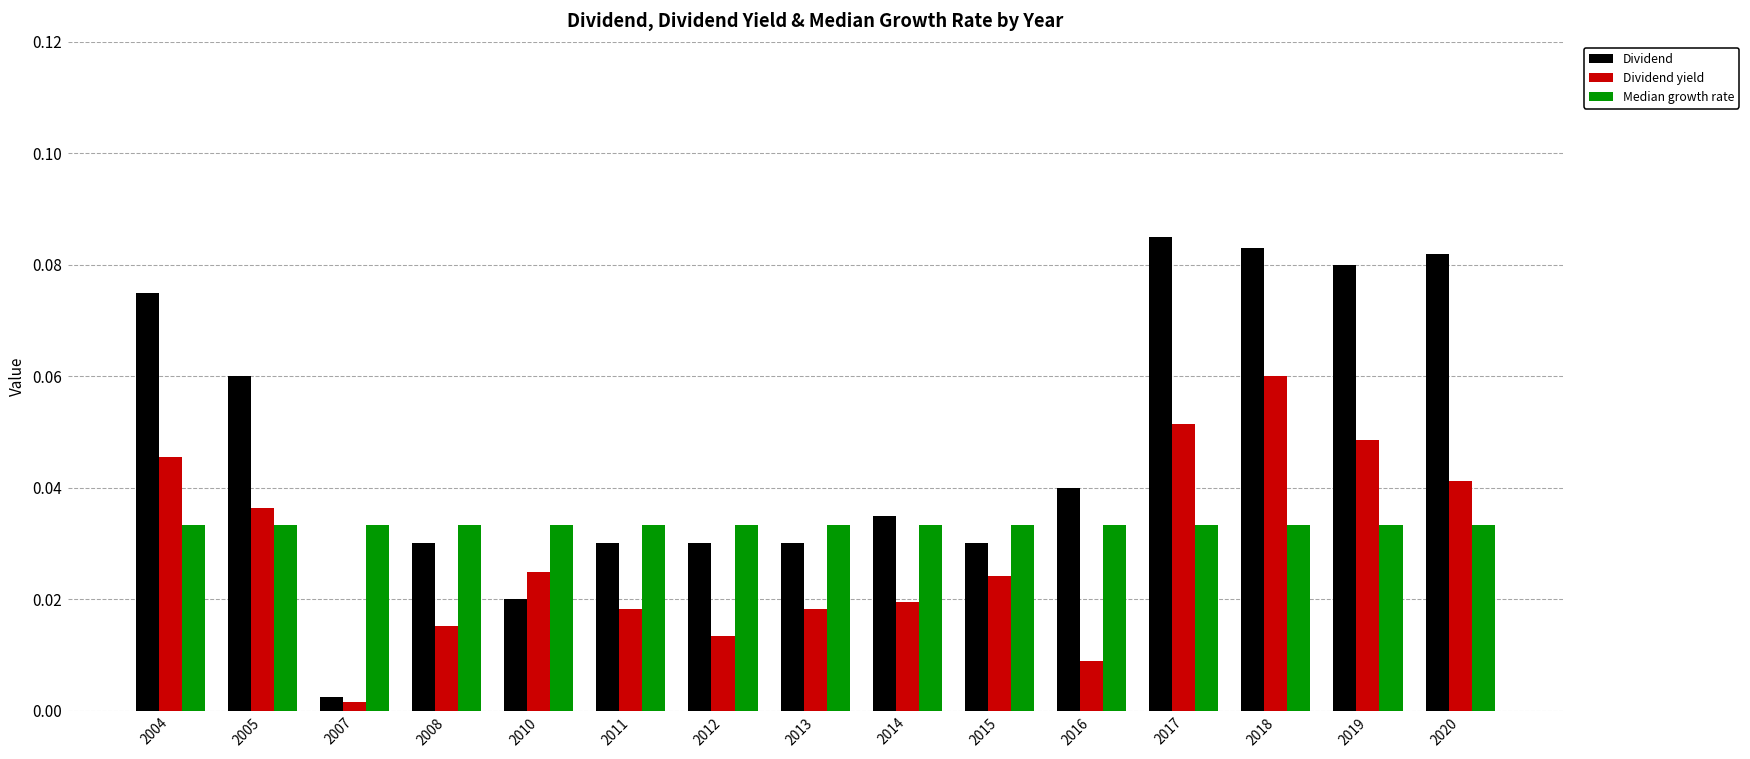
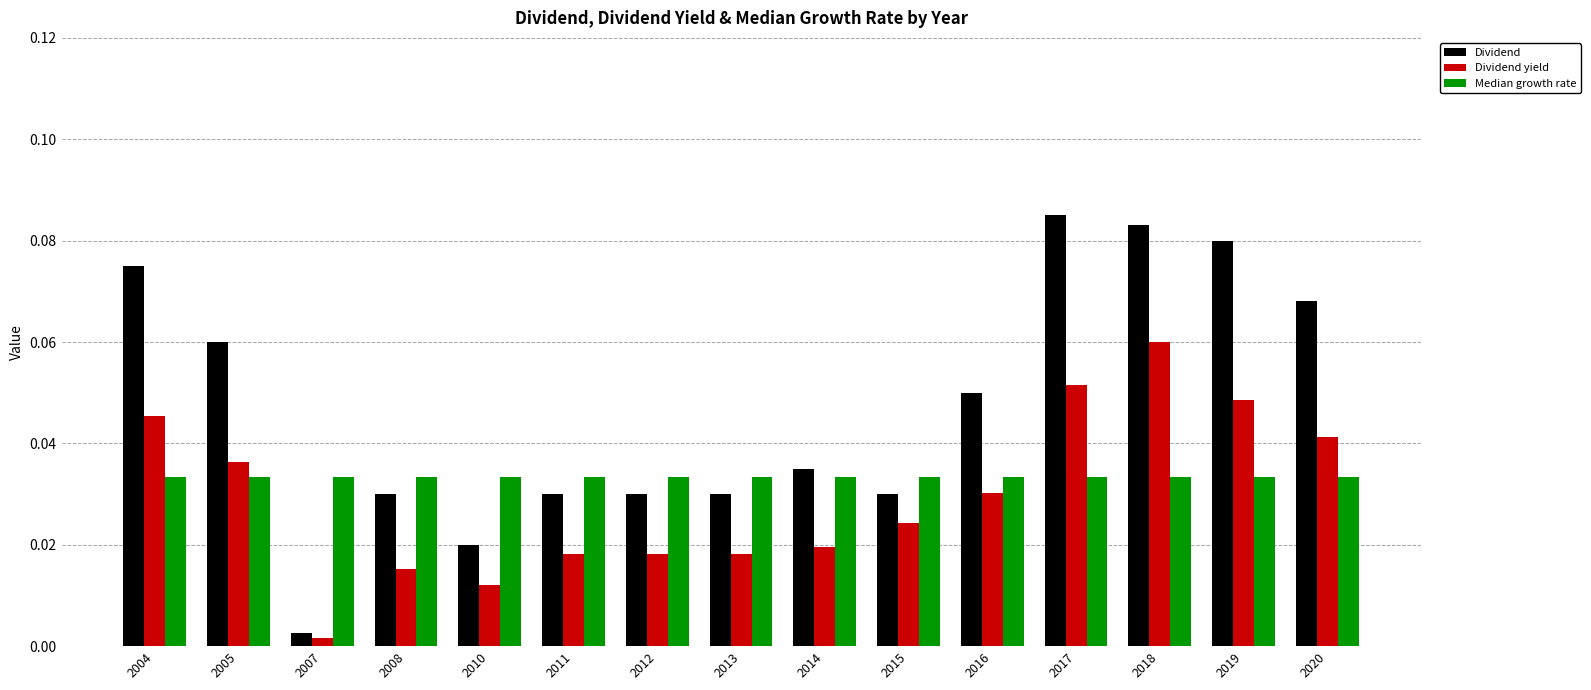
Dividend yield, 2010: 0.025 -> 0.012
Dividend yield, 2012: 0.013 -> 0.018
Dividend, 2016: 0.04 -> 0.05
Dividend yield, 2016: 0.009 -> 0.030
Dividend, 2020: 0.082 -> 0.068
